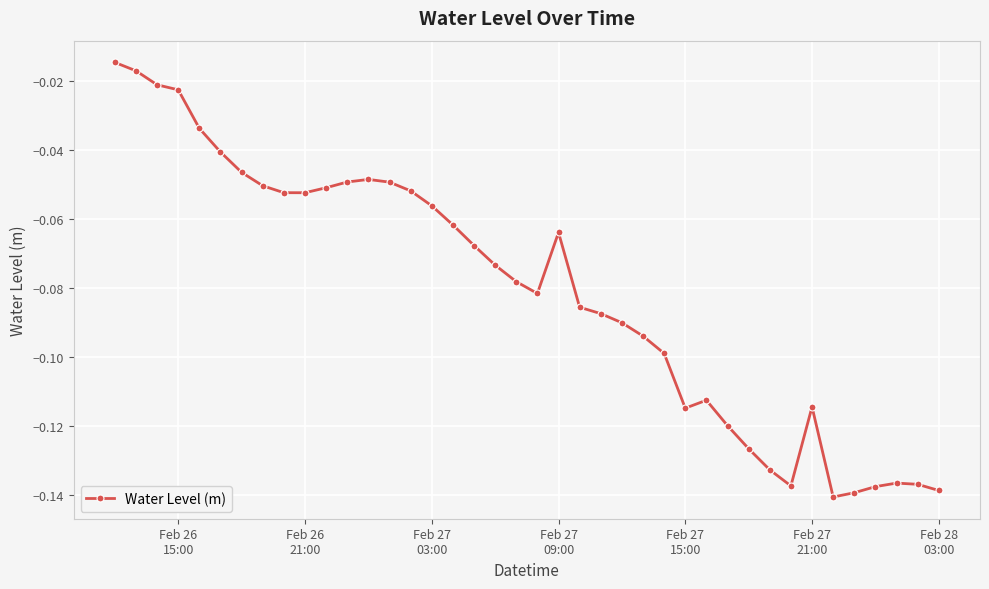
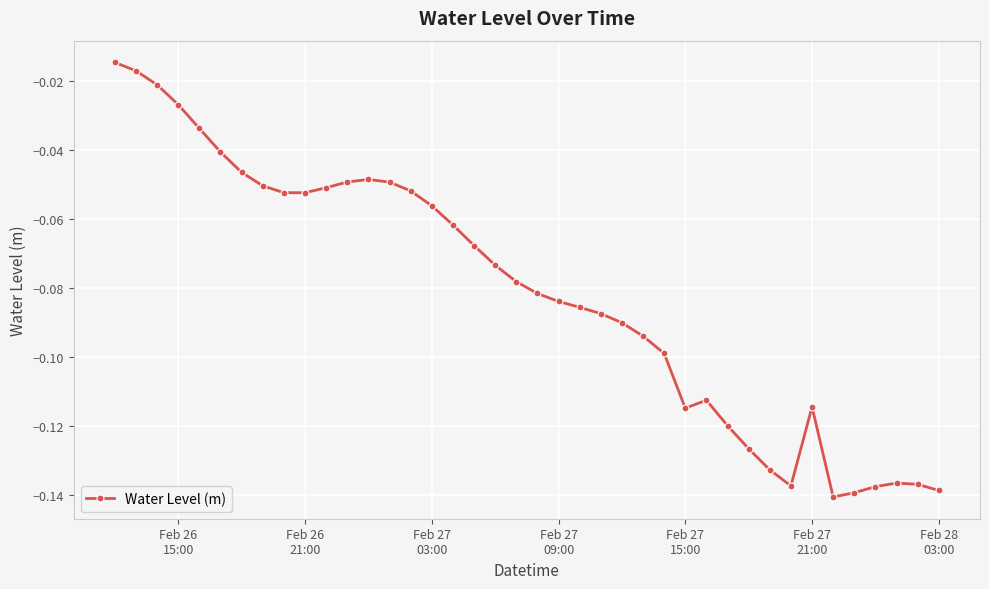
Feb 26 15:00: -0.023 -> -0.027
Feb 27 09:00: -0.064 -> -0.084
